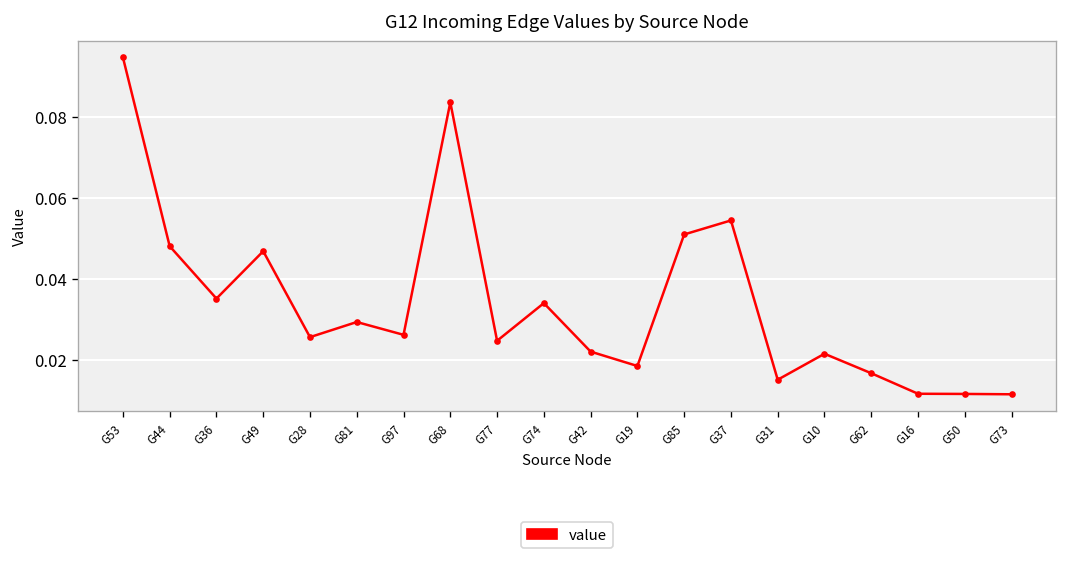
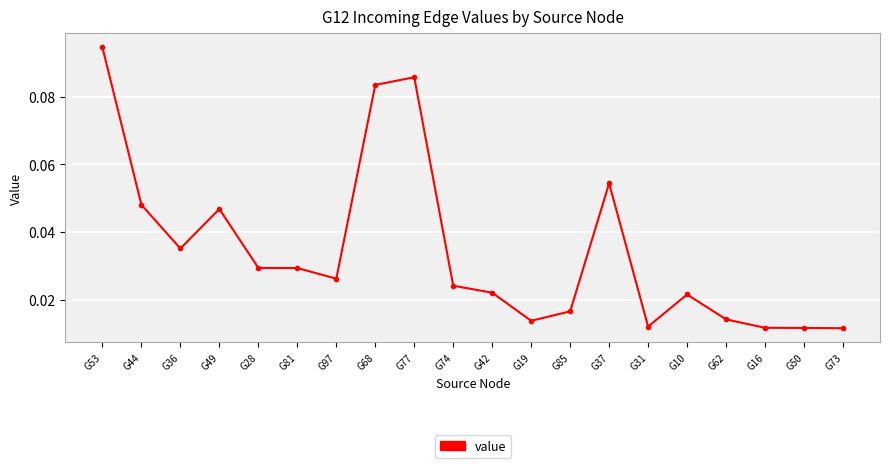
G28: 0.026 -> 0.029
G77: 0.025 -> 0.086
G74: 0.034 -> 0.024
G19: 0.018 -> 0.014
G85: 0.051 -> 0.017
G31: 0.015 -> 0.012
G62: 0.017 -> 0.014
